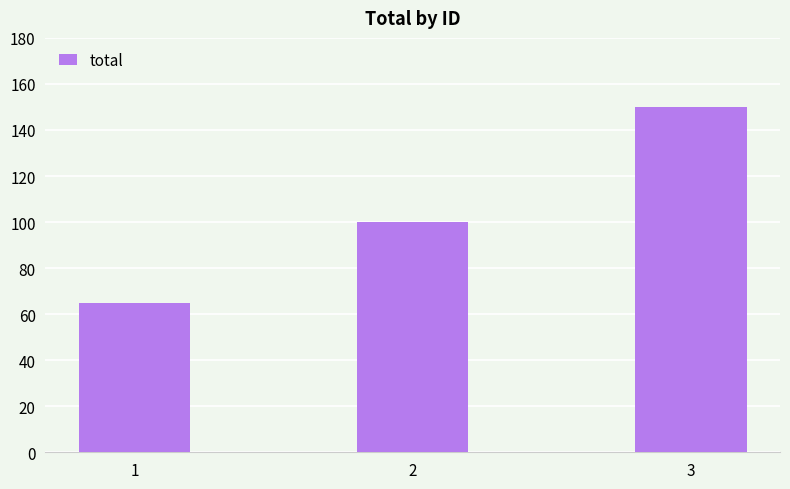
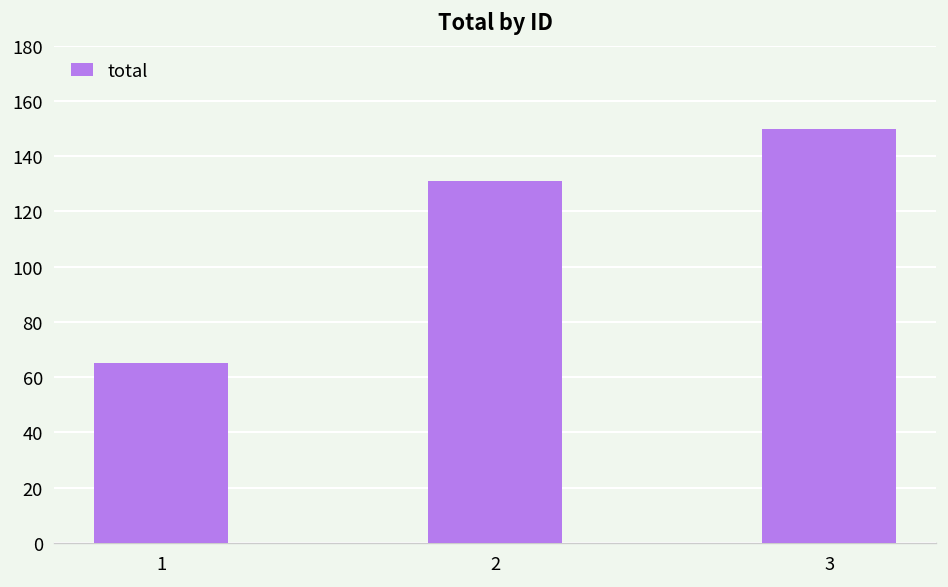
2: 100 -> 131
